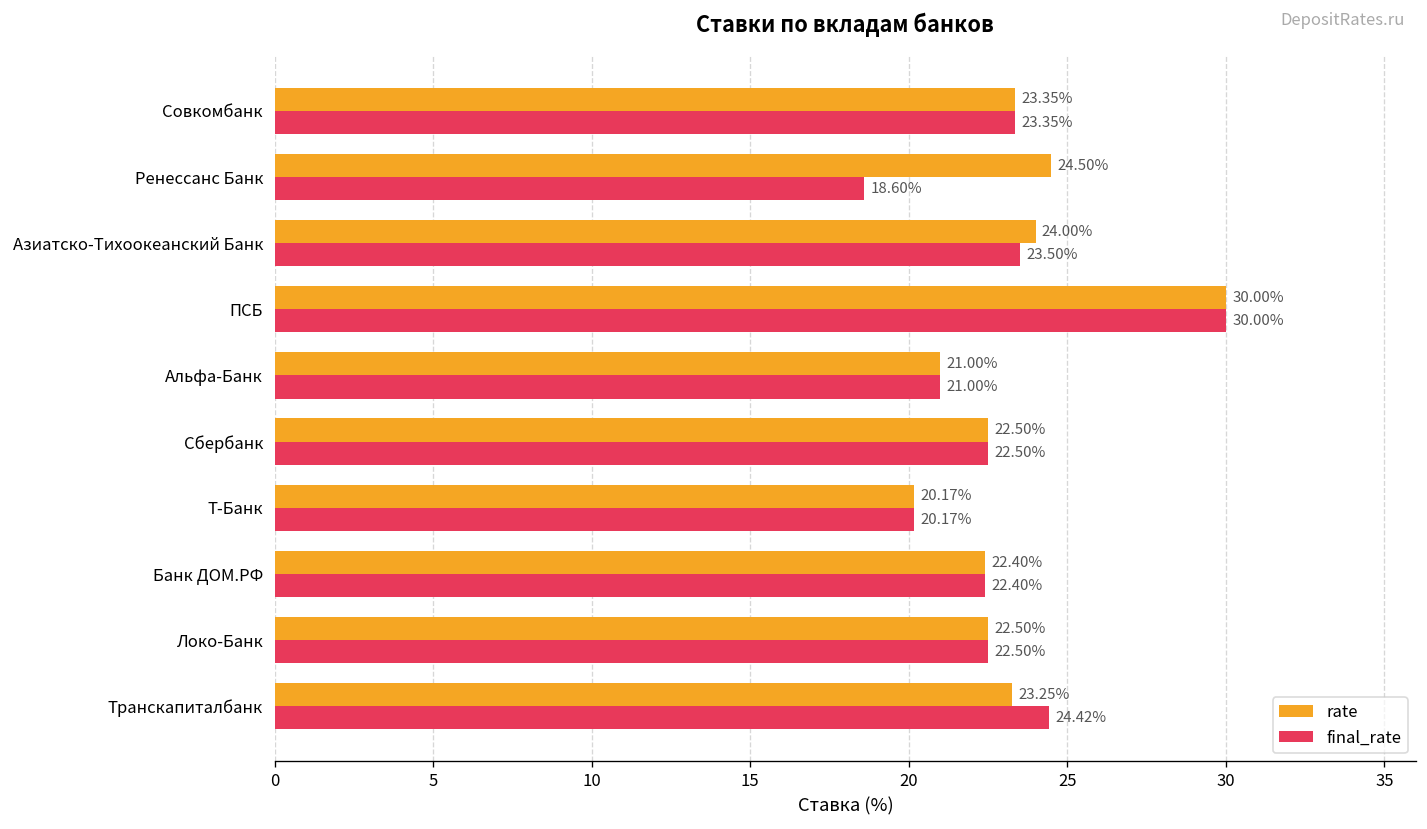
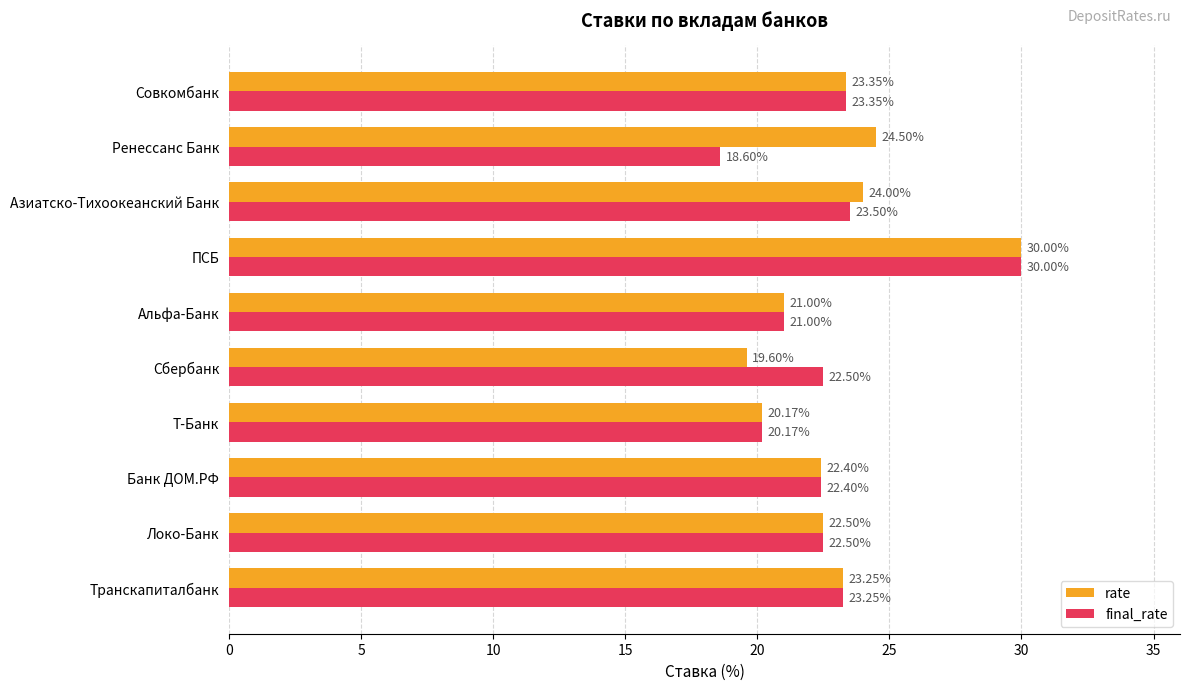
rate, Сбербанк: 22.50% -> 19.60%
final_rate, Транскапиталбанк: 24.42% -> 23.25%
